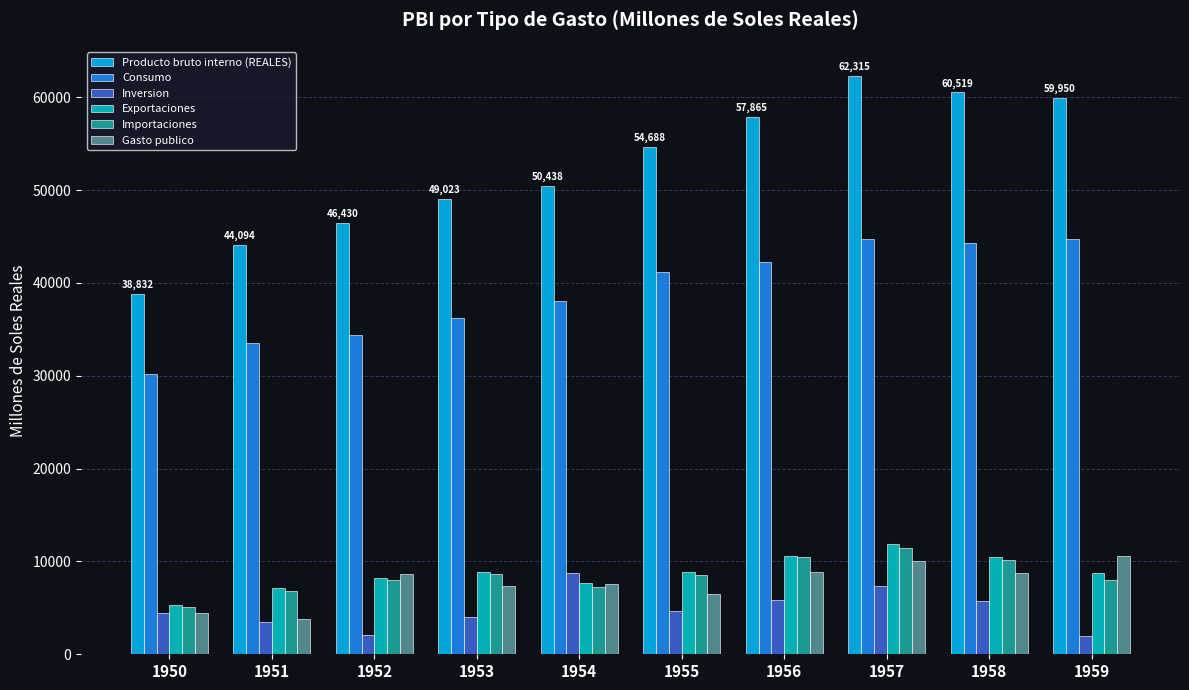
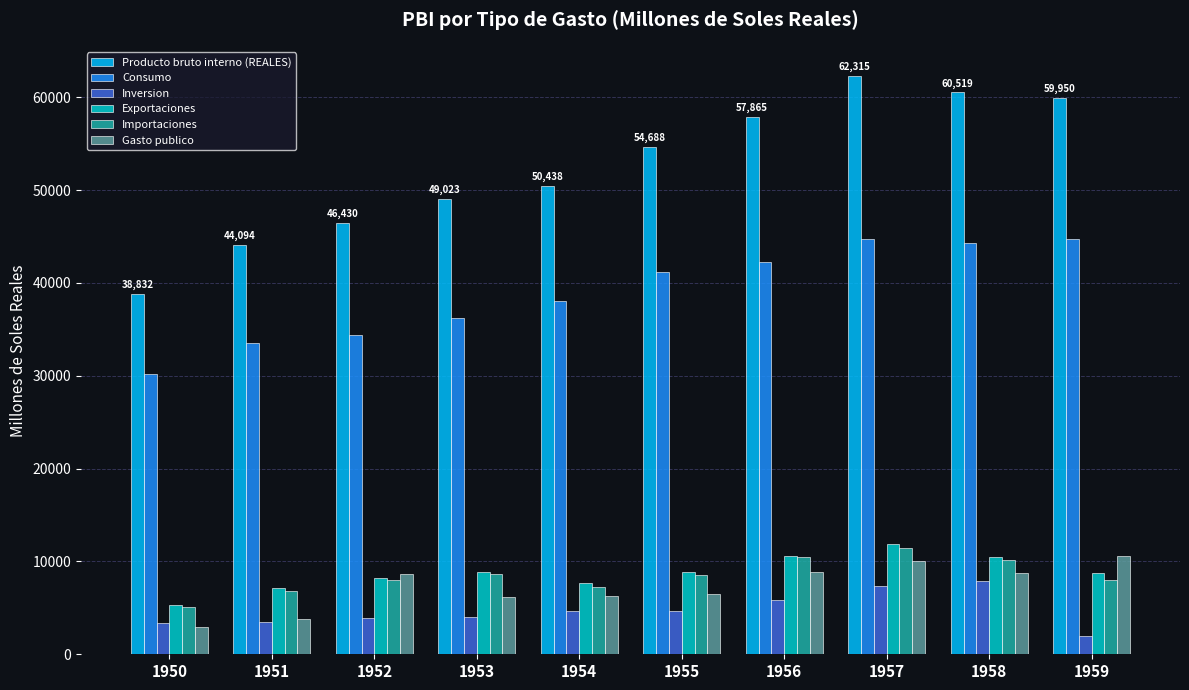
Inversion, 1950: 4000 -> 3000
Gasto publico, 1950: 4000 -> 3000
Inversion, 1952: 2000 -> 4000
Gasto publico, 1953: 7000 -> 6000
Inversion, 1954: 9000 -> 5000
Gasto publico, 1954: 8000 -> 6000
Inversion, 1958: 6000 -> 8000
